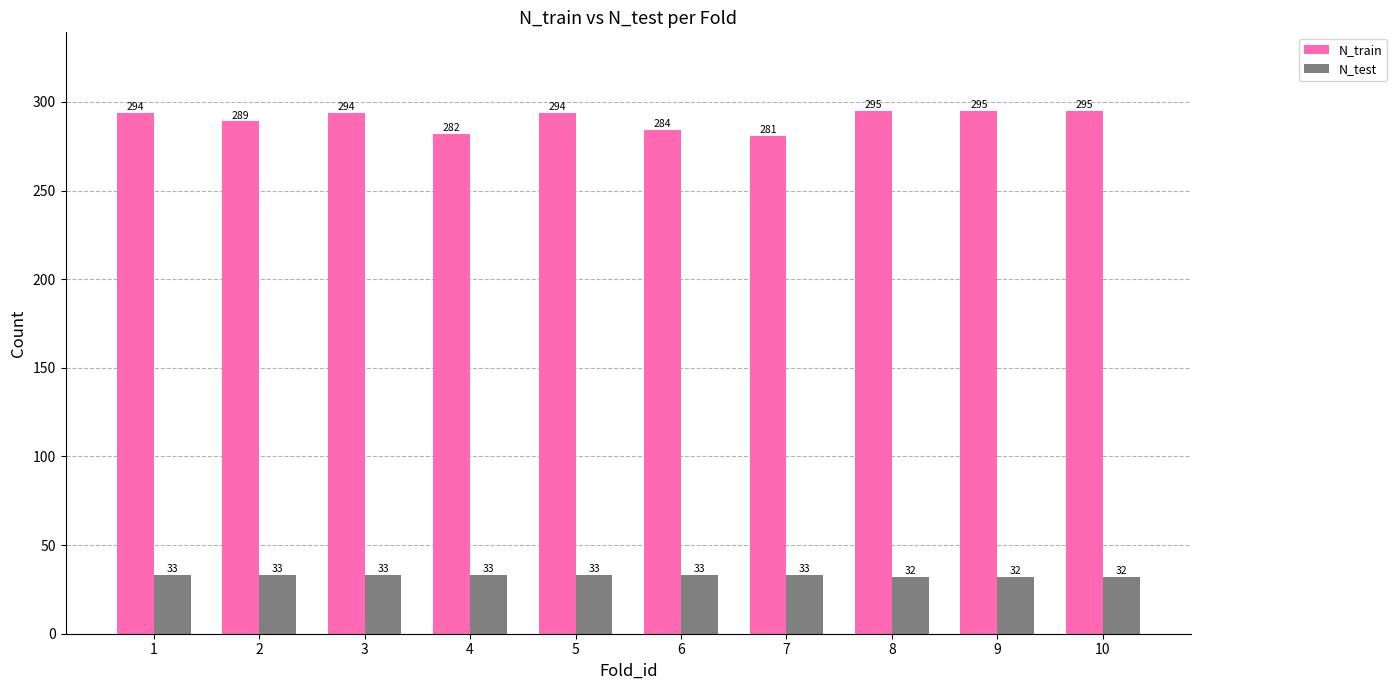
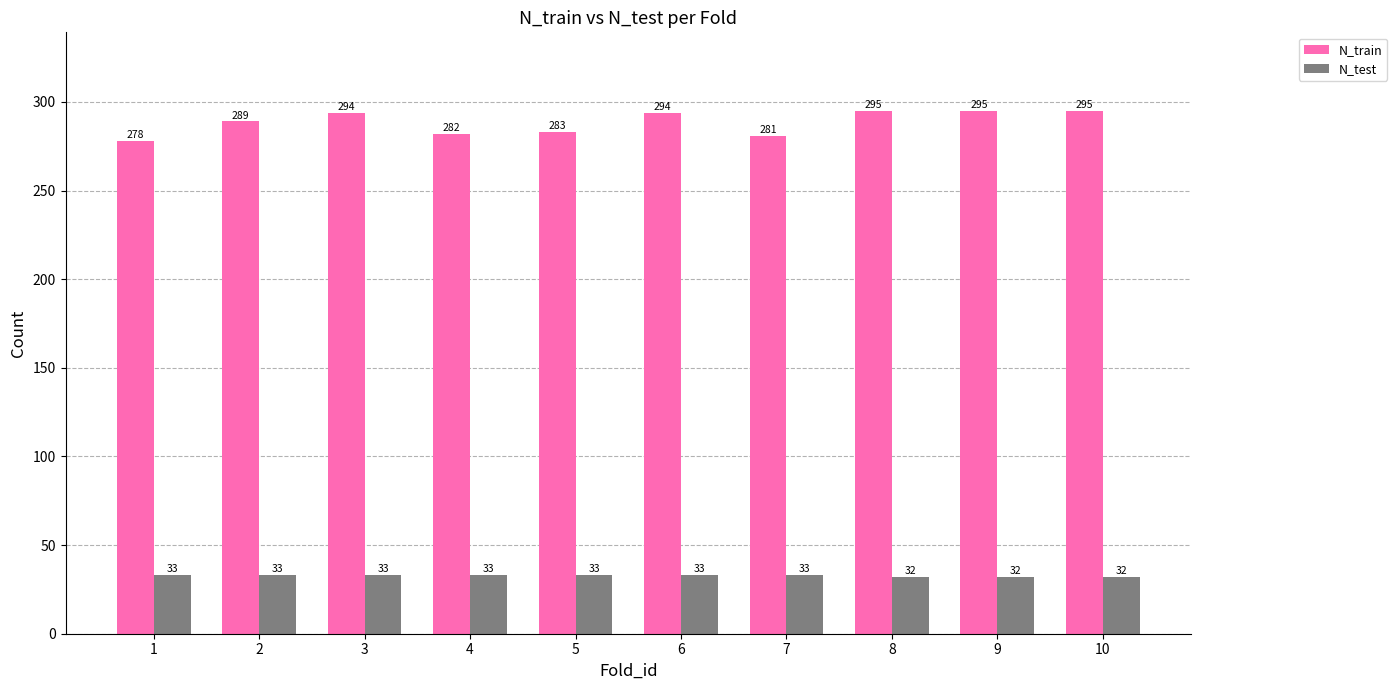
N_train, 1: 294 -> 278
N_train, 5: 294 -> 283
N_train, 6: 284 -> 294
